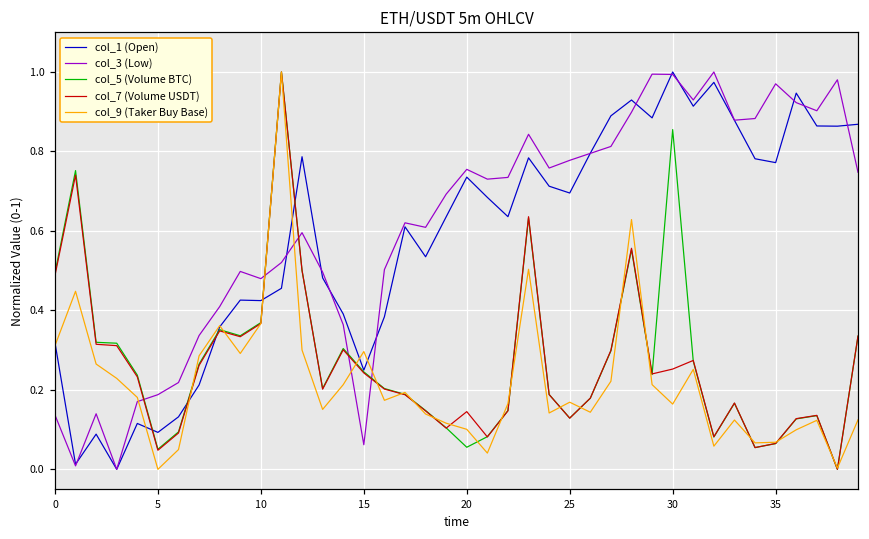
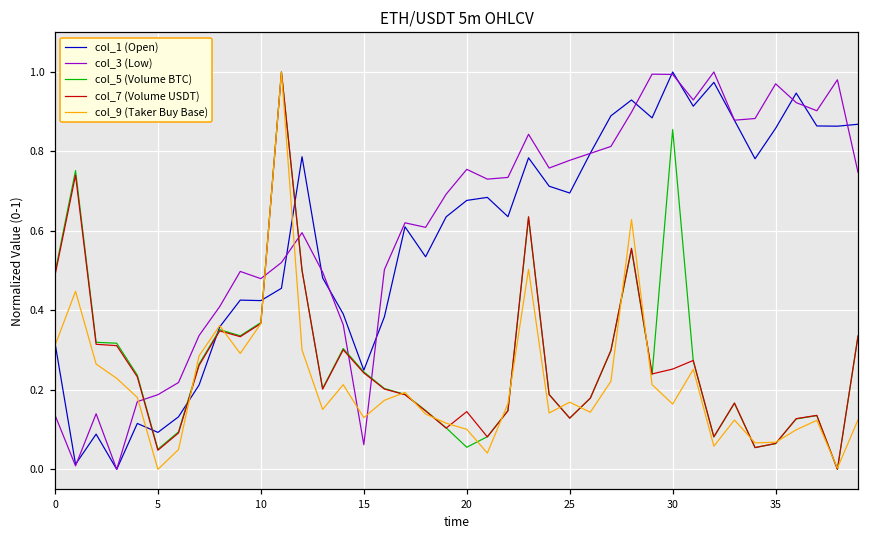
col_9 (Taker Buy Base), 15: 0.30 -> 0.13
col_1 (Open), 20: 0.74 -> 0.68
col_1 (Open), 35: 0.77 -> 0.86
